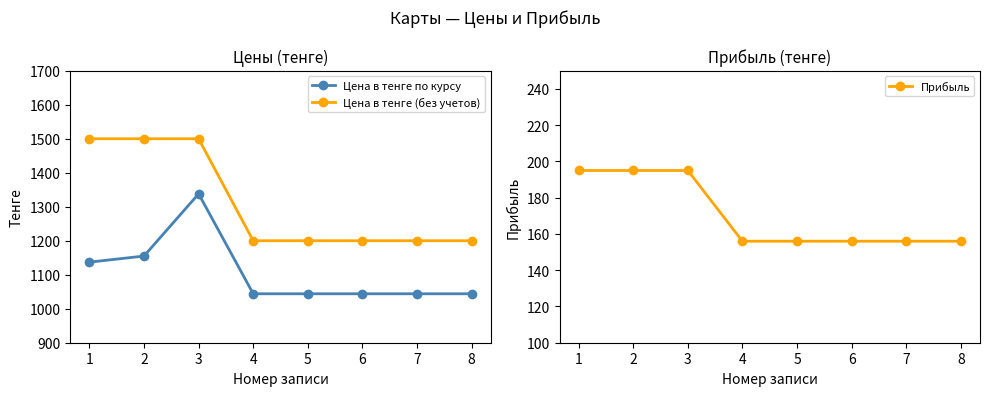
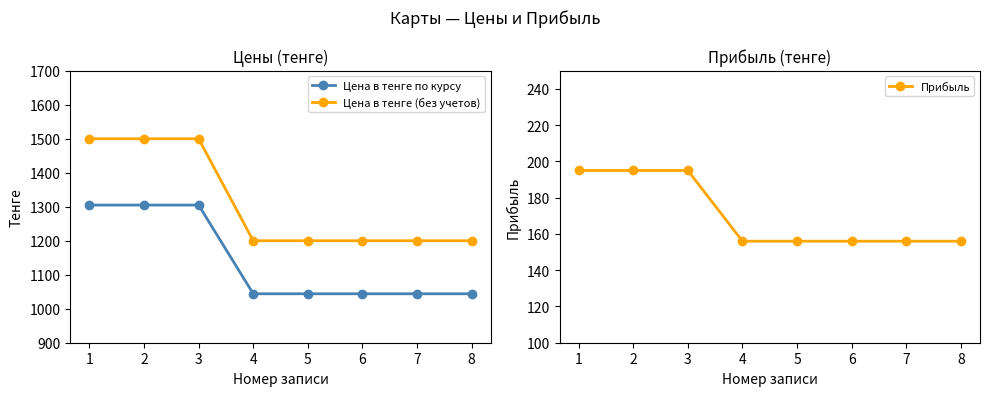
Цены (тенге), Цена в тенге по курсу, 1: 1140 -> 1310
Цены (тенге), Цена в тенге по курсу, 2: 1160 -> 1310
Цены (тенге), Цена в тенге по курсу, 3: 1340 -> 1310
